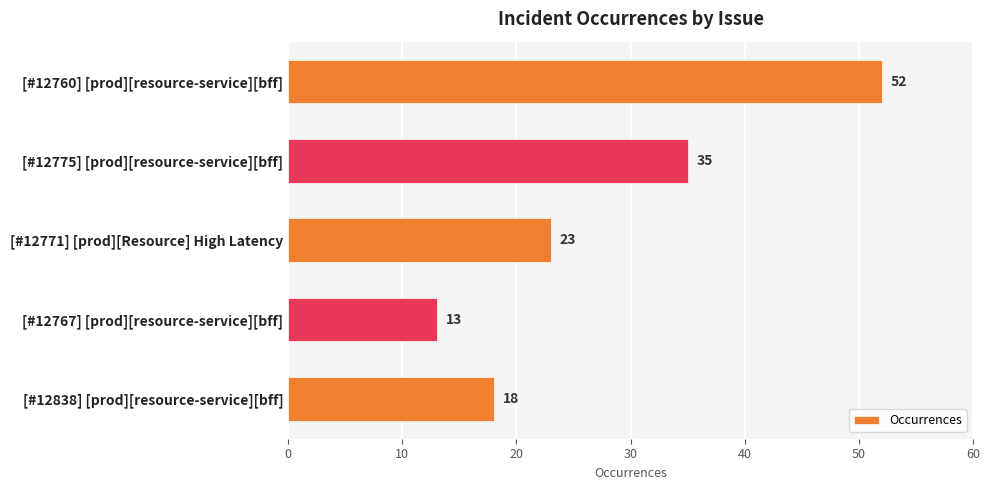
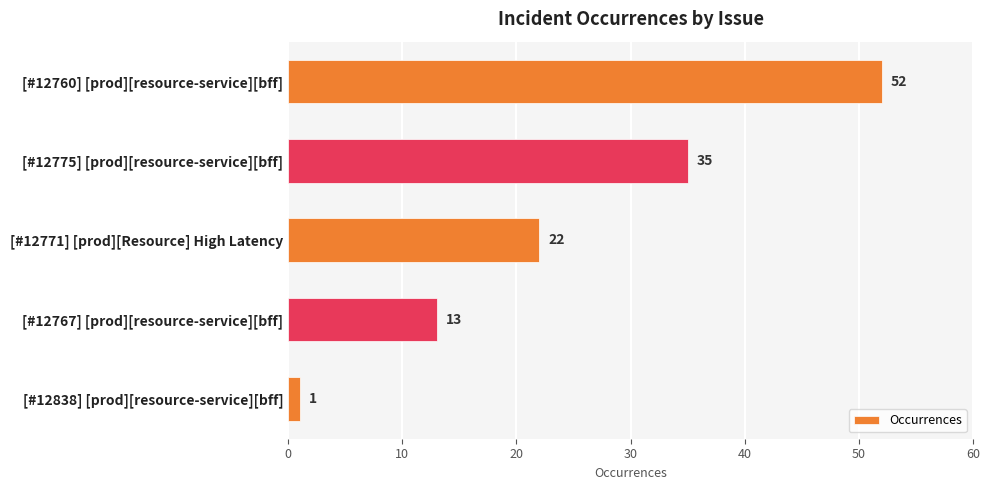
[#12771] [prod][Resource] High Latency: 23 -> 22
[#12838] [prod][resource-service][bff]: 18 -> 1
